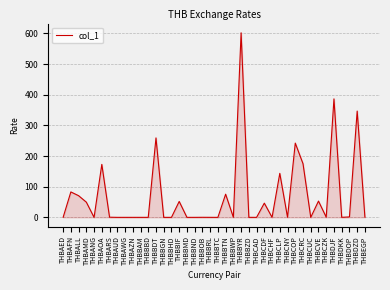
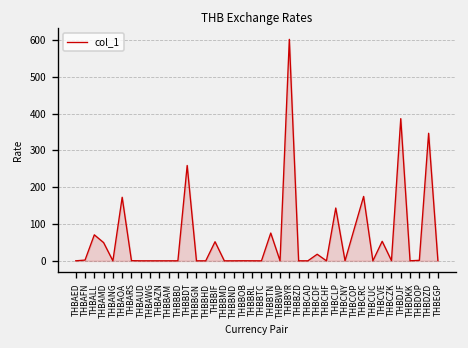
THBAFN: 80 -> 0
THBCDF: 50 -> 20
THBCOP: 240 -> 90
